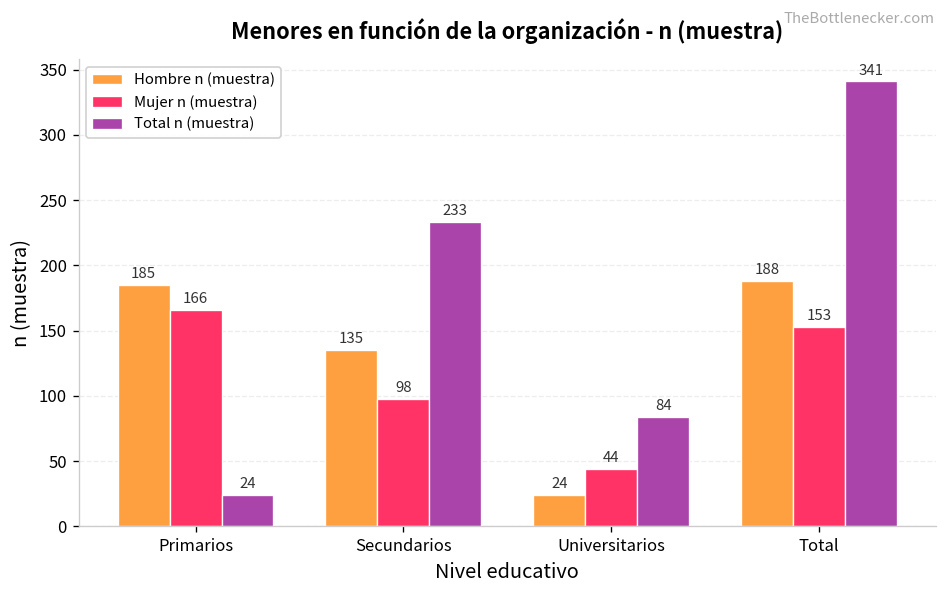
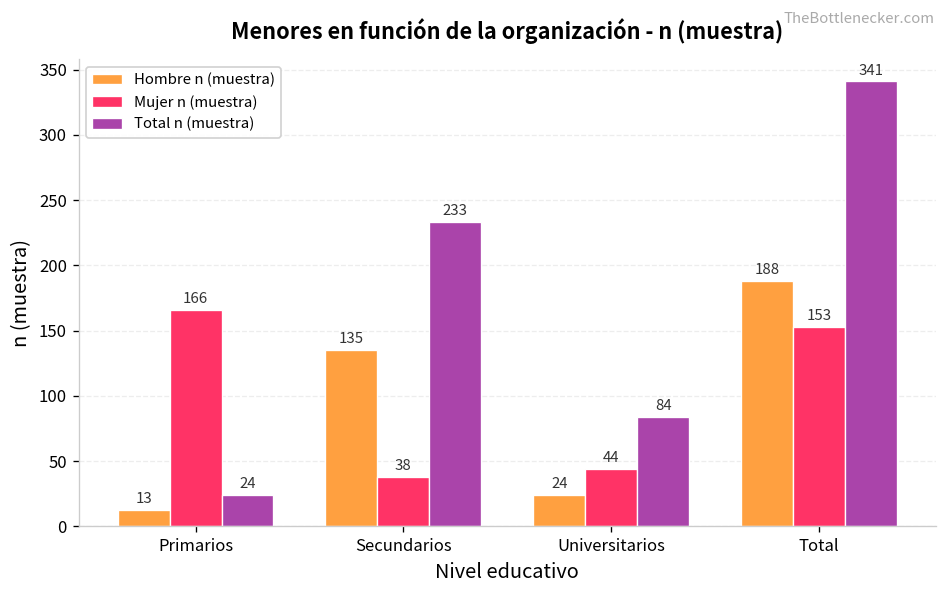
Hombre n (muestra), Primarios: 185 -> 13
Mujer n (muestra), Secundarios: 98 -> 38
